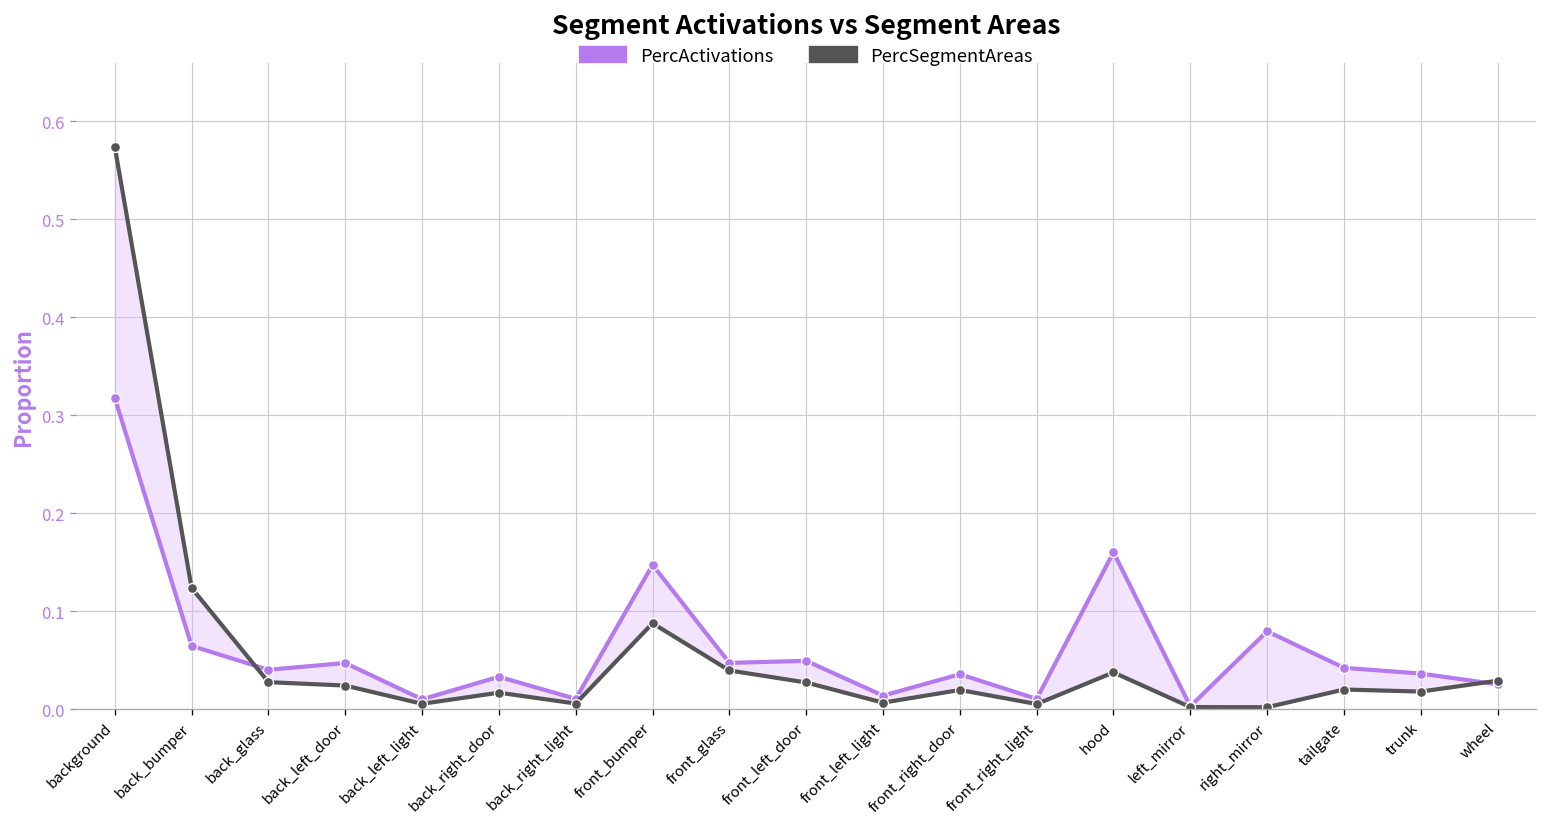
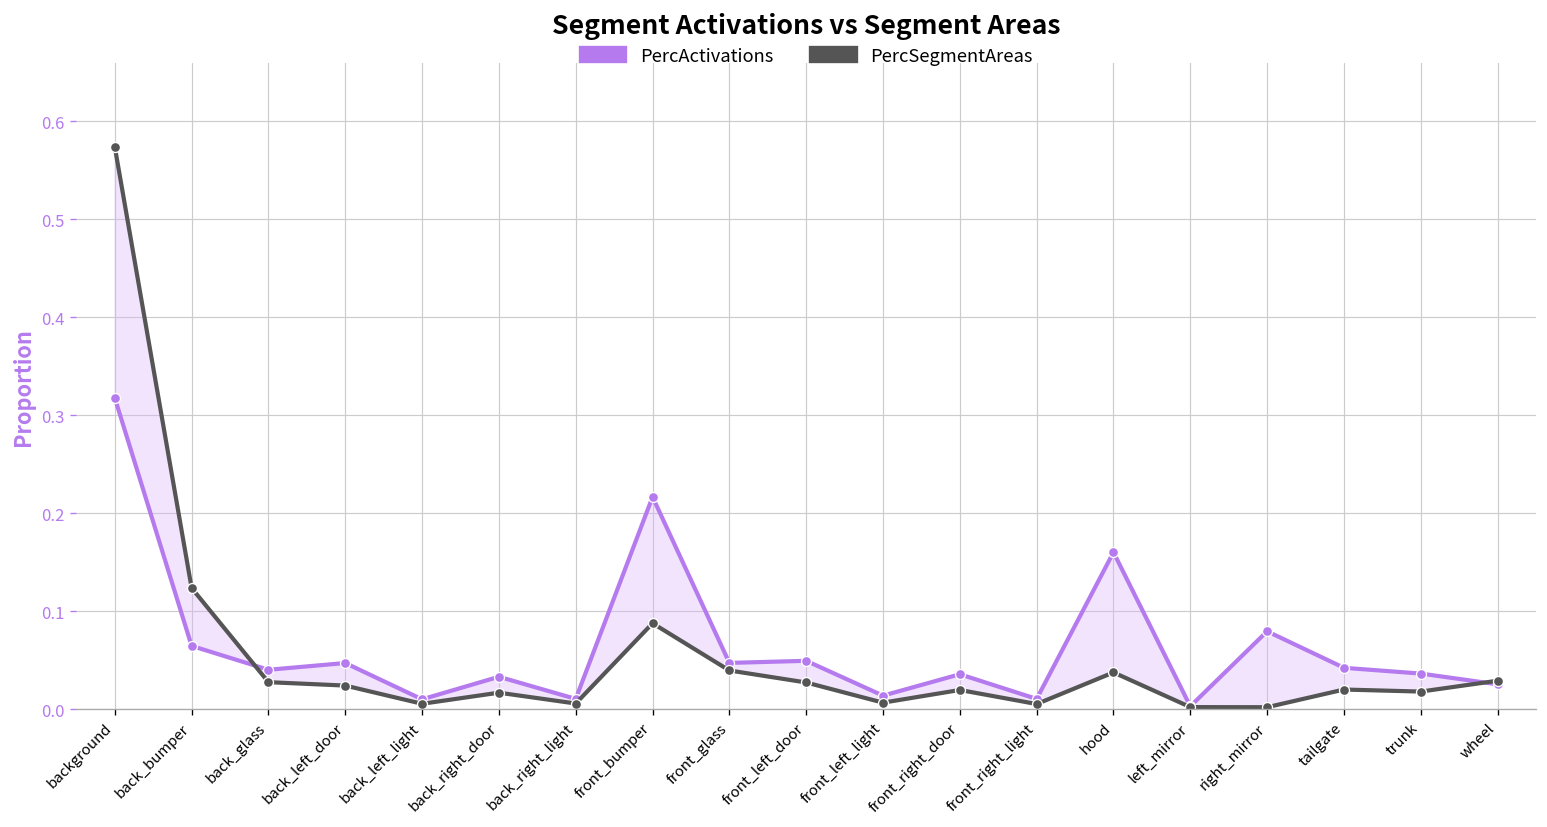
PercActivations, front_bumper: 0.15 -> 0.22
